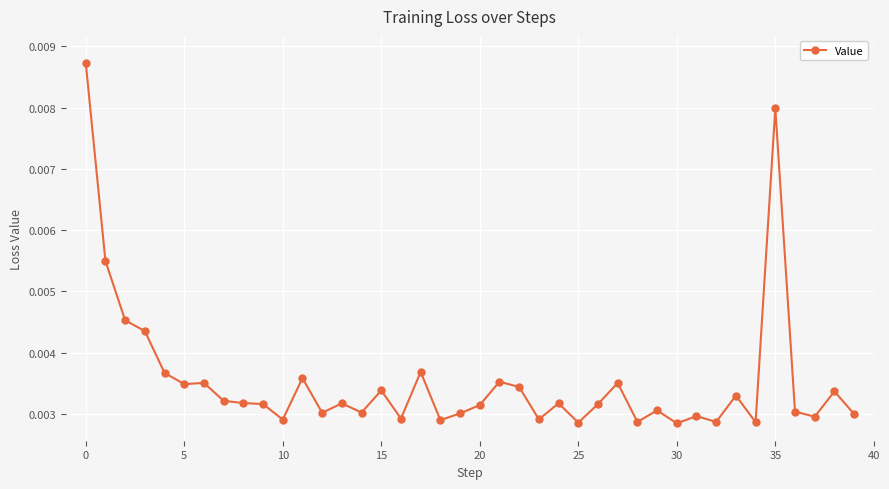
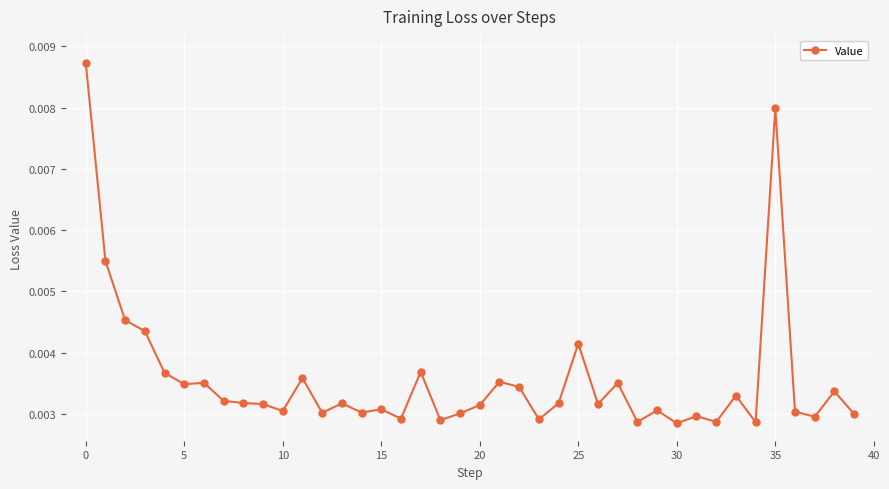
10: 0.0029 -> 0.0030
15: 0.0034 -> 0.0031
25: 0.0029 -> 0.0041
